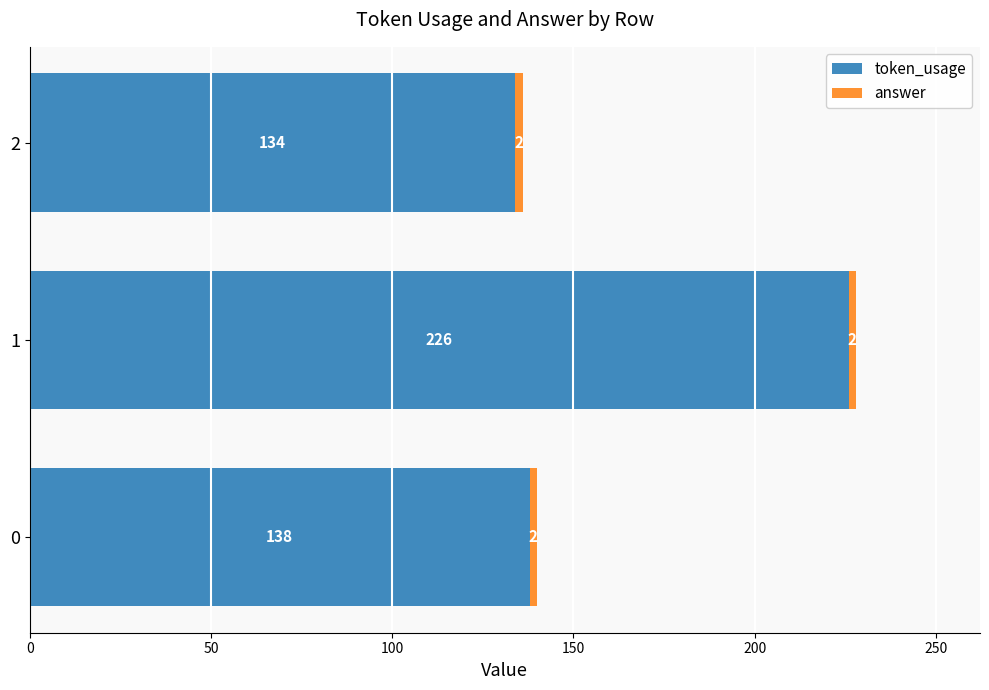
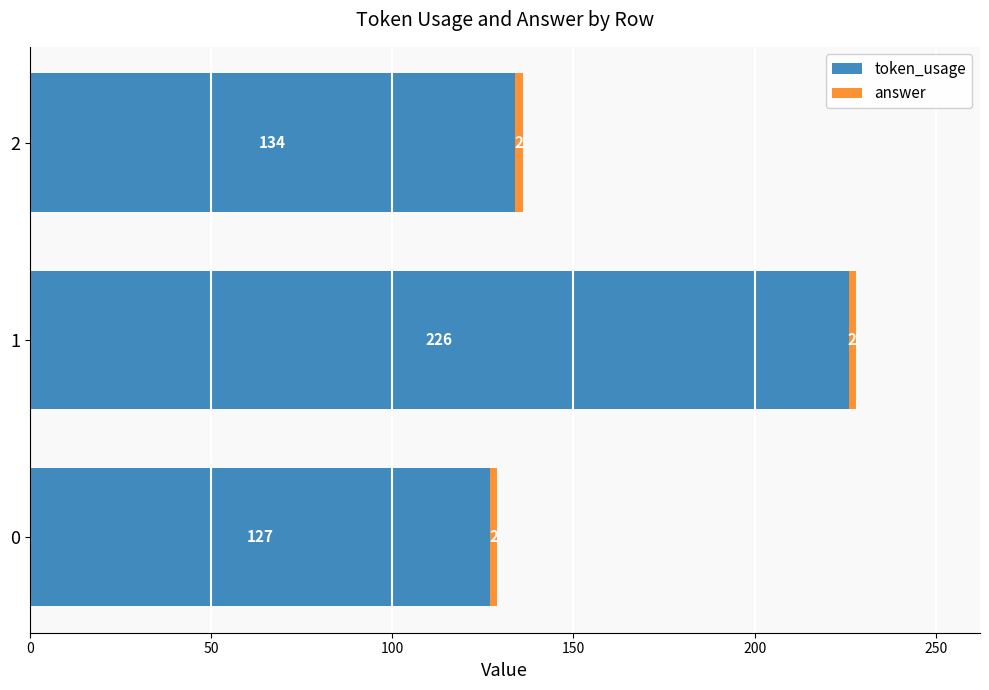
token_usage, 0: 138 -> 127
